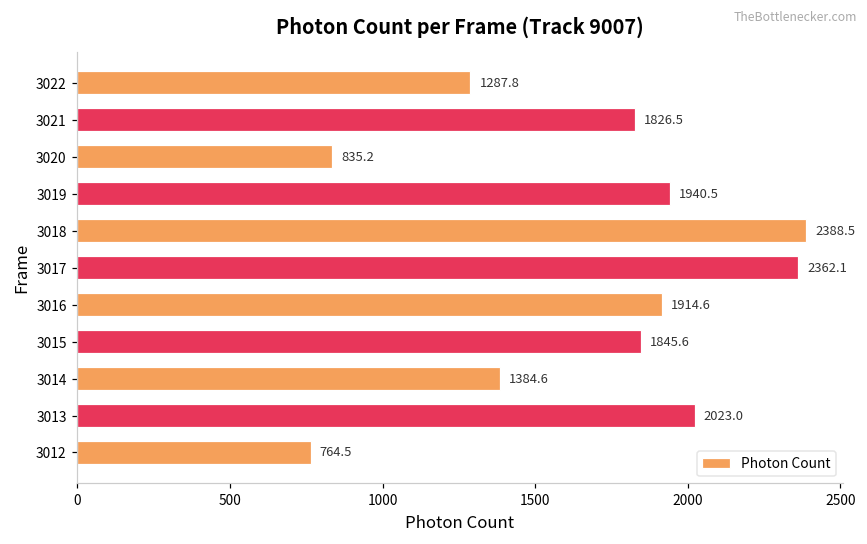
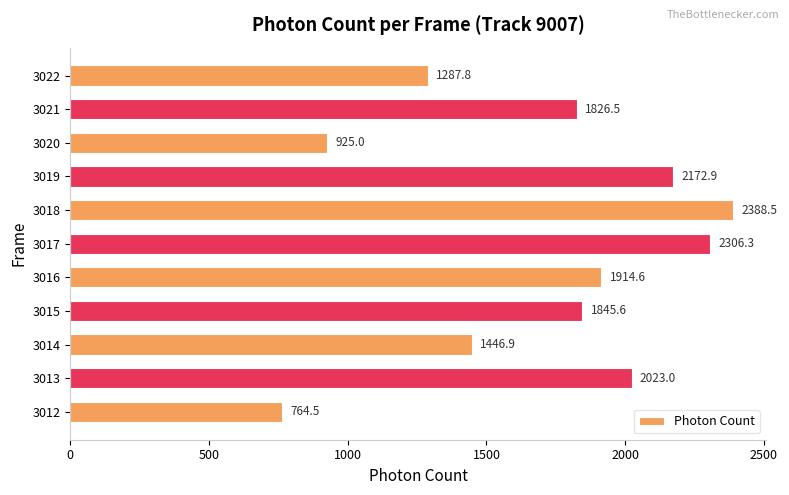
3020: 835.2 -> 925.0
3019: 1940.5 -> 2172.9
3017: 2362.1 -> 2306.3
3014: 1384.6 -> 1446.9
